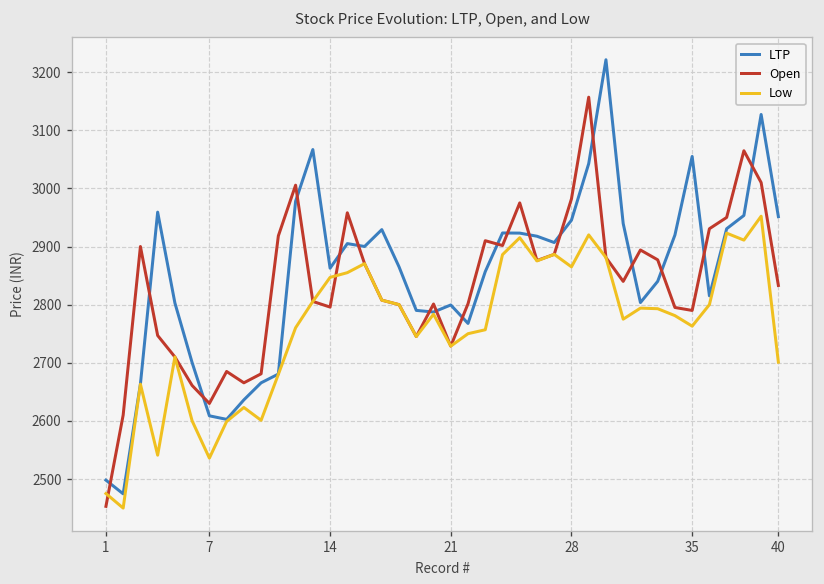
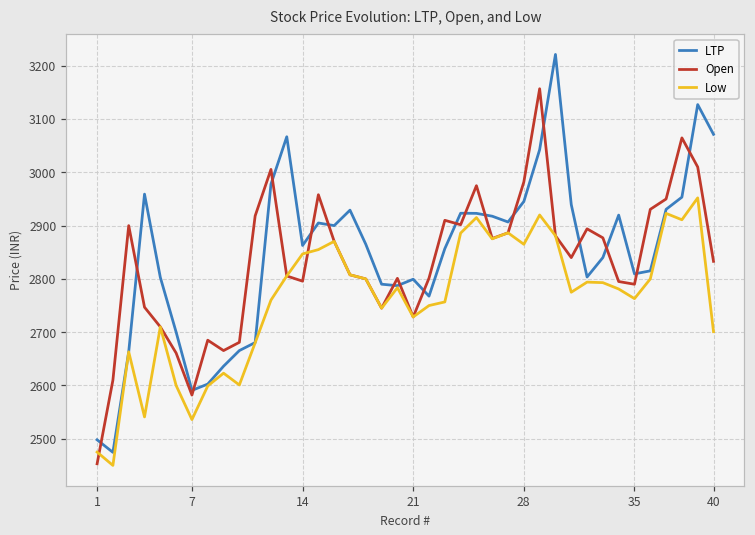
LTP, 7: 2610 -> 2590
Open, 7: 2630 -> 2580
LTP, 35: 3050 -> 2810
LTP, 40: 2950 -> 3070
